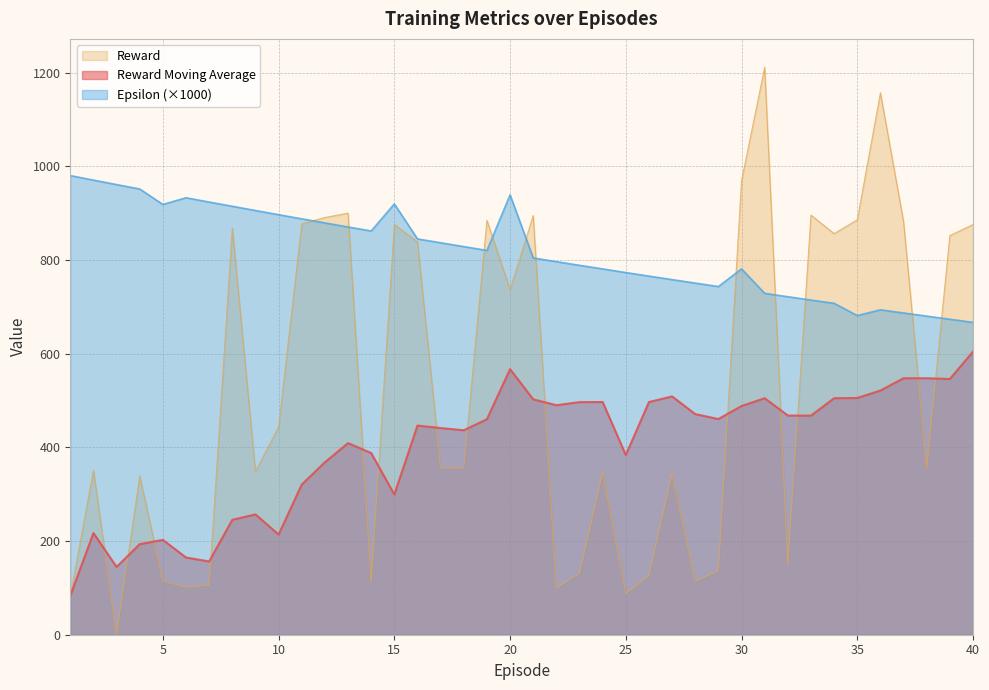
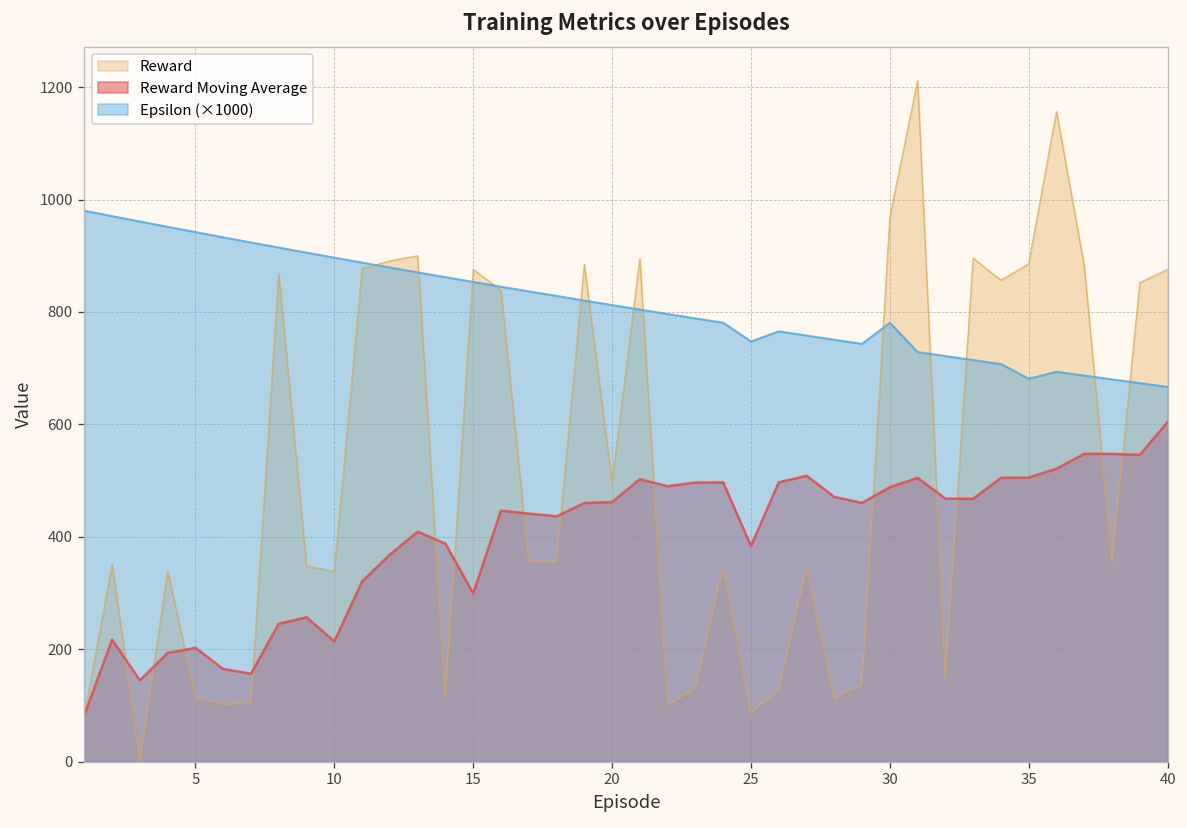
Epsilon (×1000), 5: 920 -> 940
Reward, 10: 440 -> 340
Epsilon (×1000), 15: 920 -> 850
Reward, 20: 740 -> 500
Reward Moving Average, 20: 570 -> 460
Epsilon (×1000), 20: 940 -> 810
Epsilon (×1000), 25: 770 -> 750
